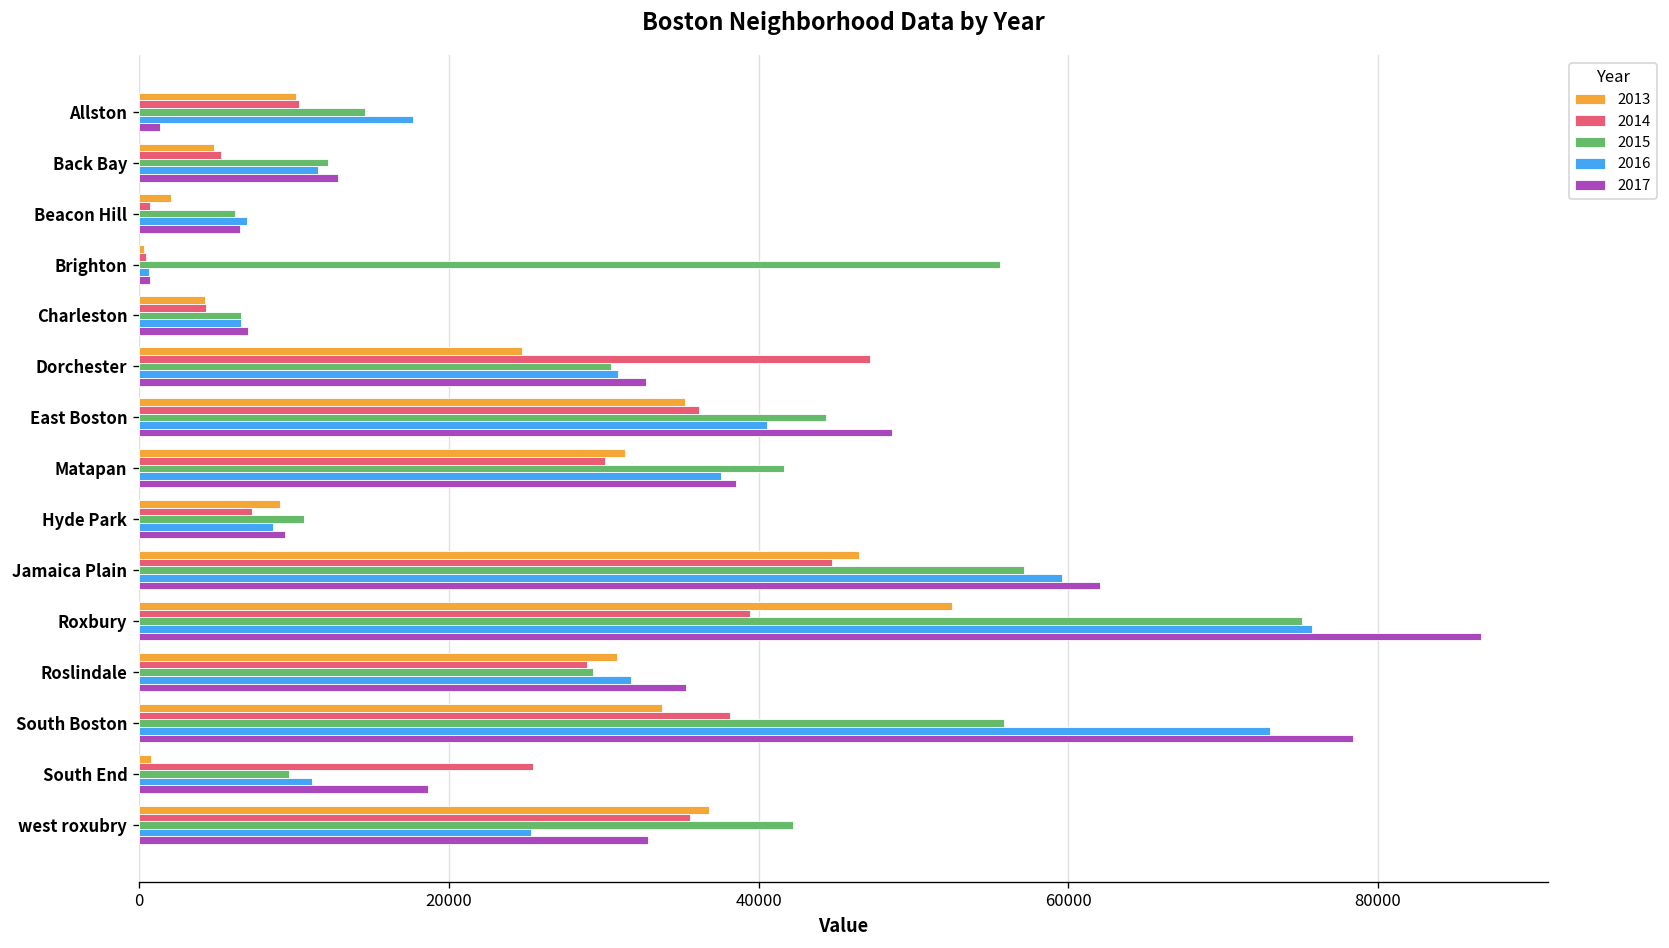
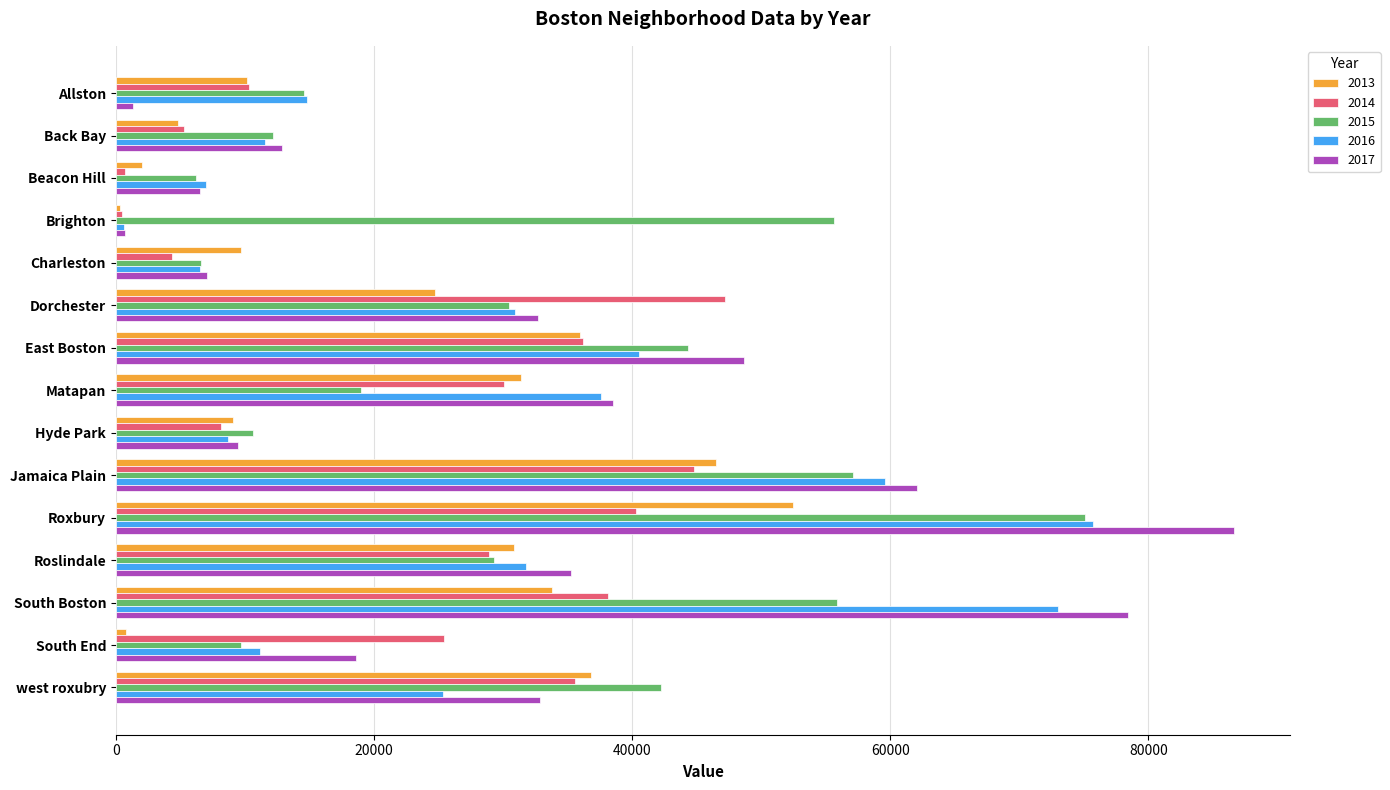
2016, Allston: 17700 -> 14800
2013, Charleston: 4200 -> 9700
2013, East Boston: 35300 -> 35900
2015, Matapan: 41700 -> 19000
2014, Hyde Park: 7300 -> 8200
2014, Roxbury: 39500 -> 40300
